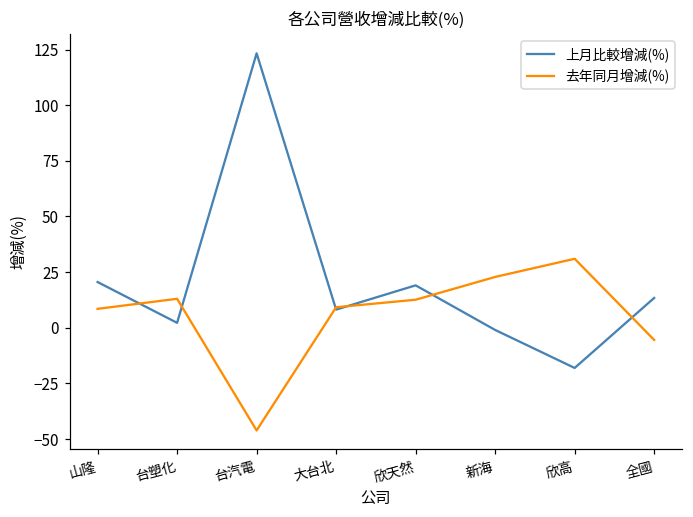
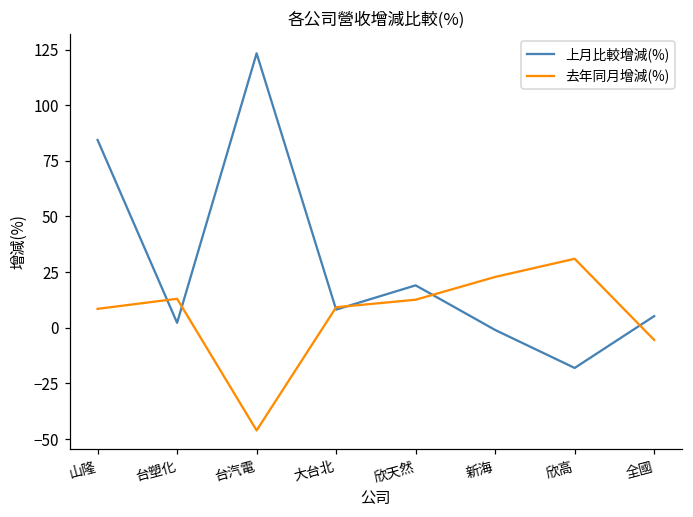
上月比較增減(%), 山隆: 21 -> 84
上月比較增減(%), 全國: 13 -> 5
